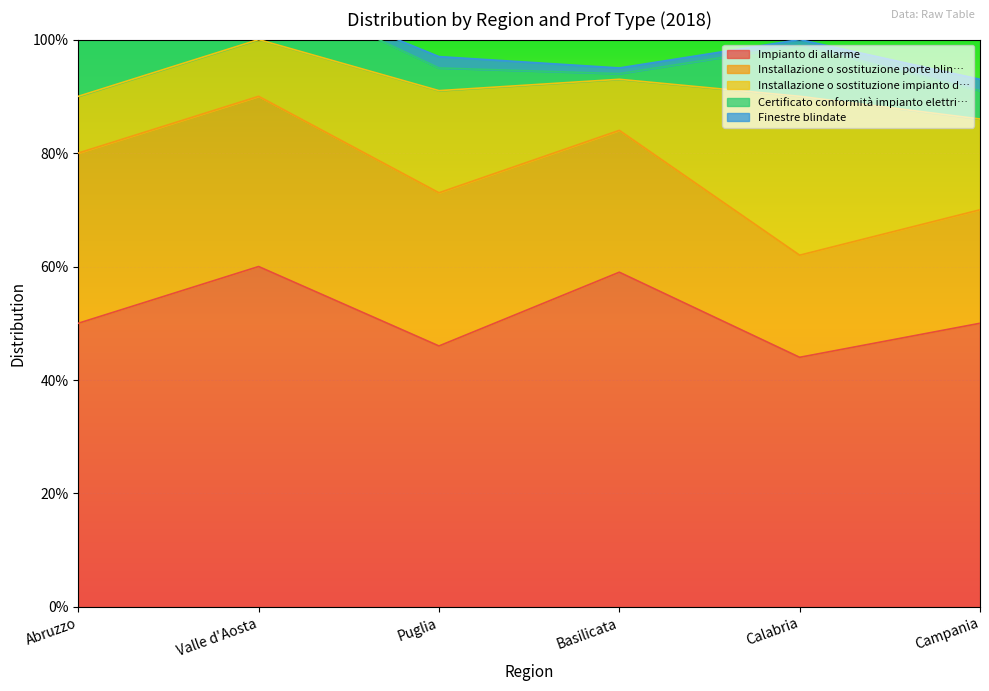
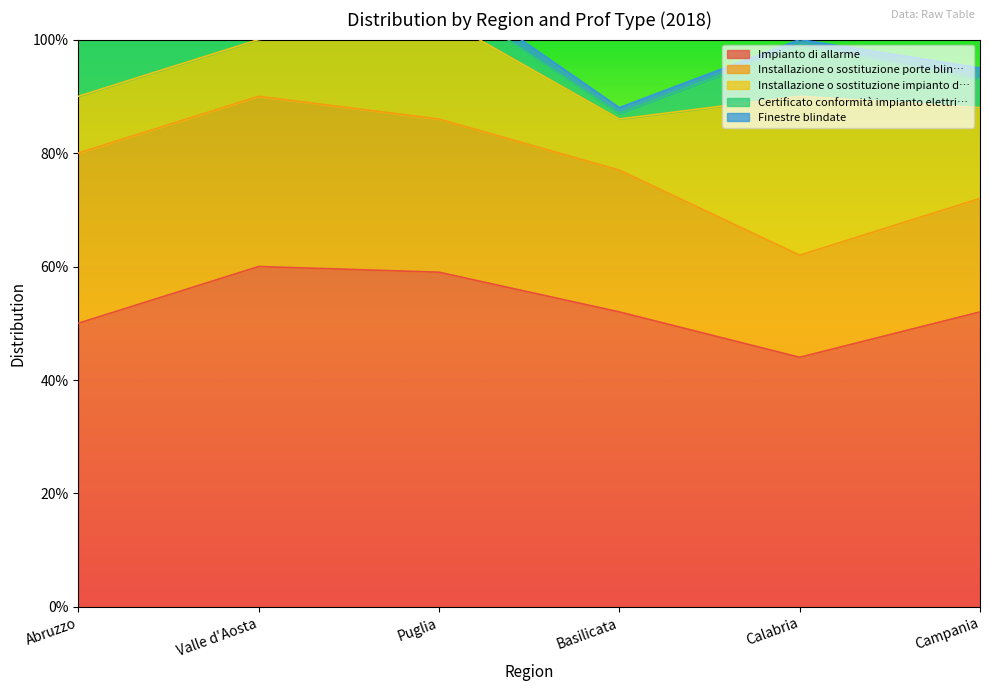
Impianto di allarme, Puglia: 46% -> 59%
Impianto di allarme, Basilicata: 59% -> 52%
Impianto di allarme, Campania: 50% -> 52%
